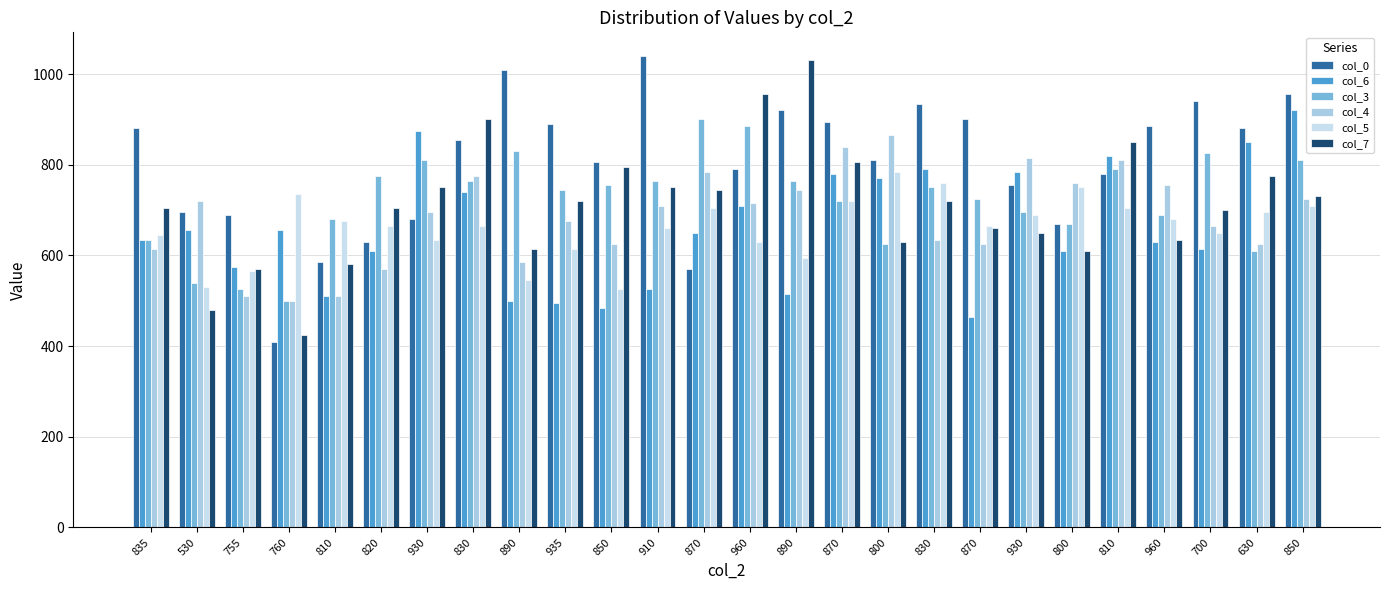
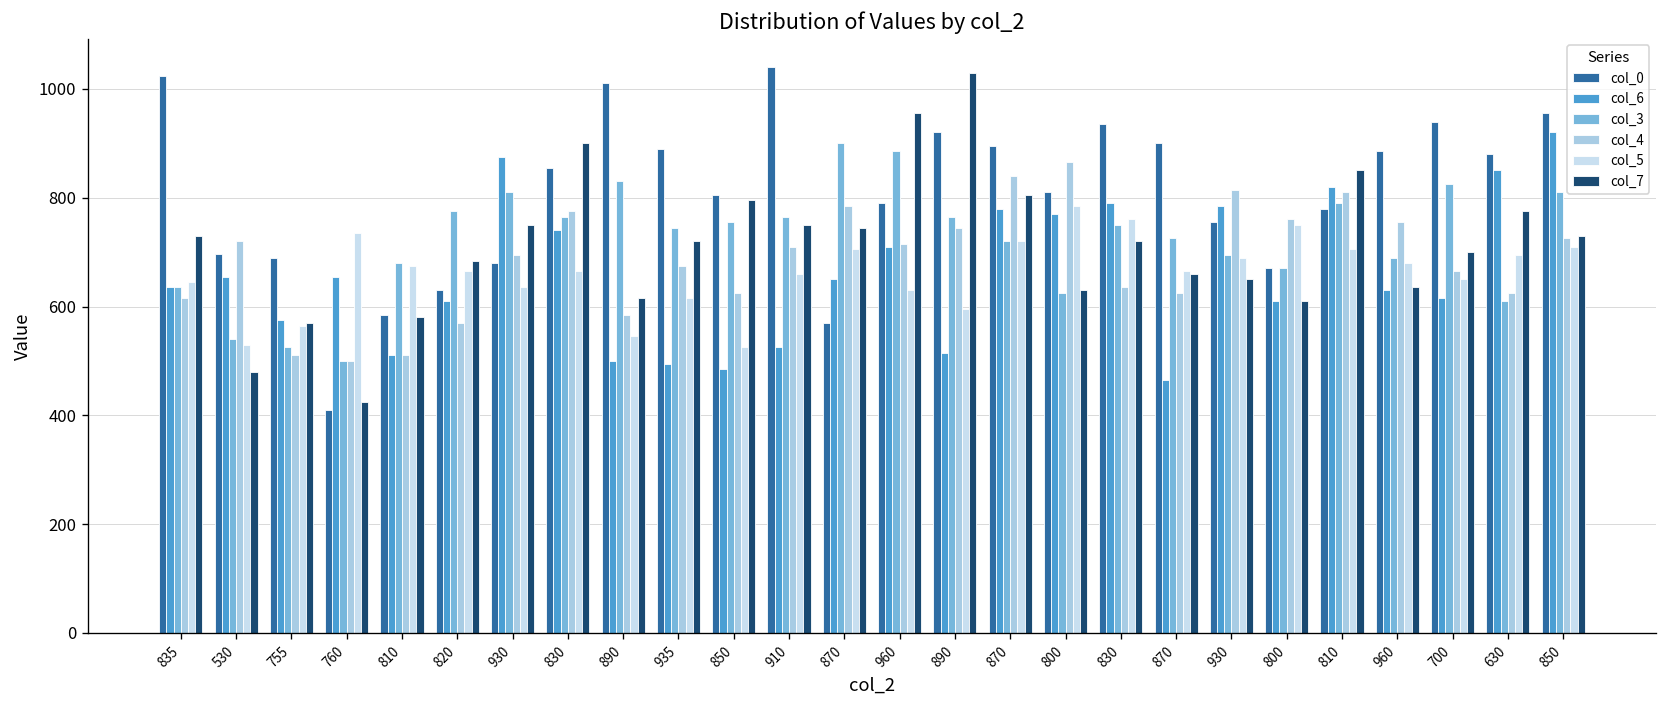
col_0, 835: 880 -> 1020
col_7, 835: 710 -> 730
col_7, 820: 710 -> 680
